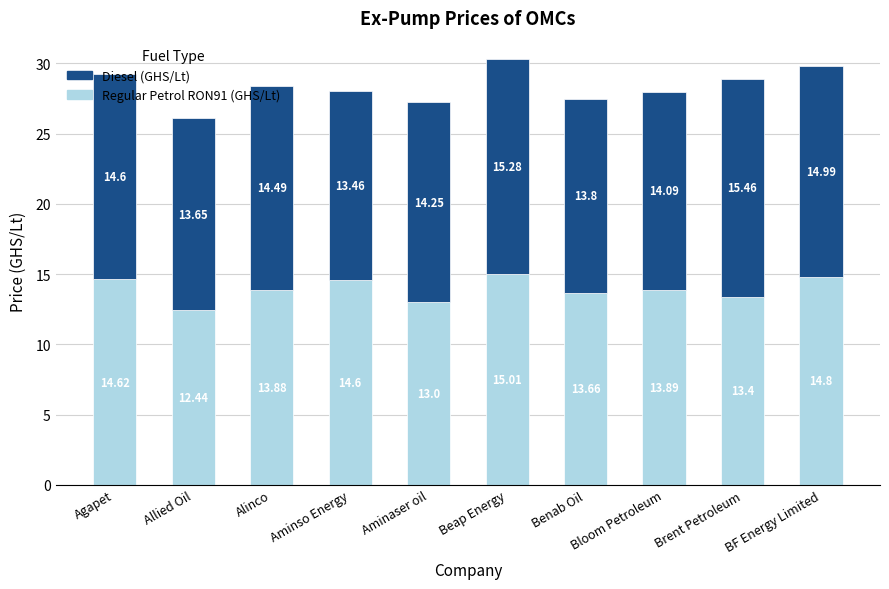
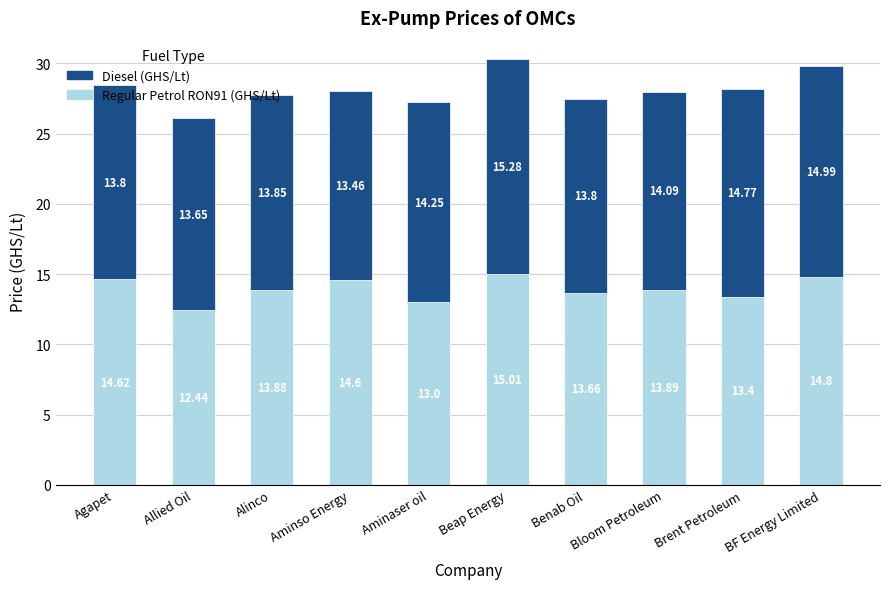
Diesel (GHS/Lt), Agapet: 14.6 -> 13.8
Diesel (GHS/Lt), Alinco: 14.49 -> 13.85
Diesel (GHS/Lt), Brent Petroleum: 15.46 -> 14.77
